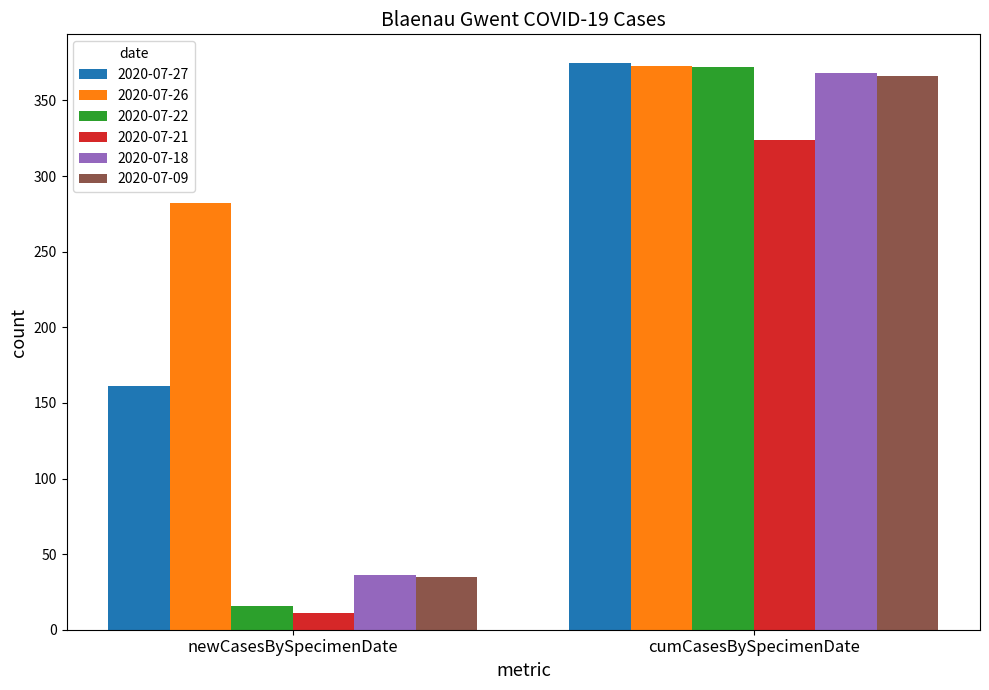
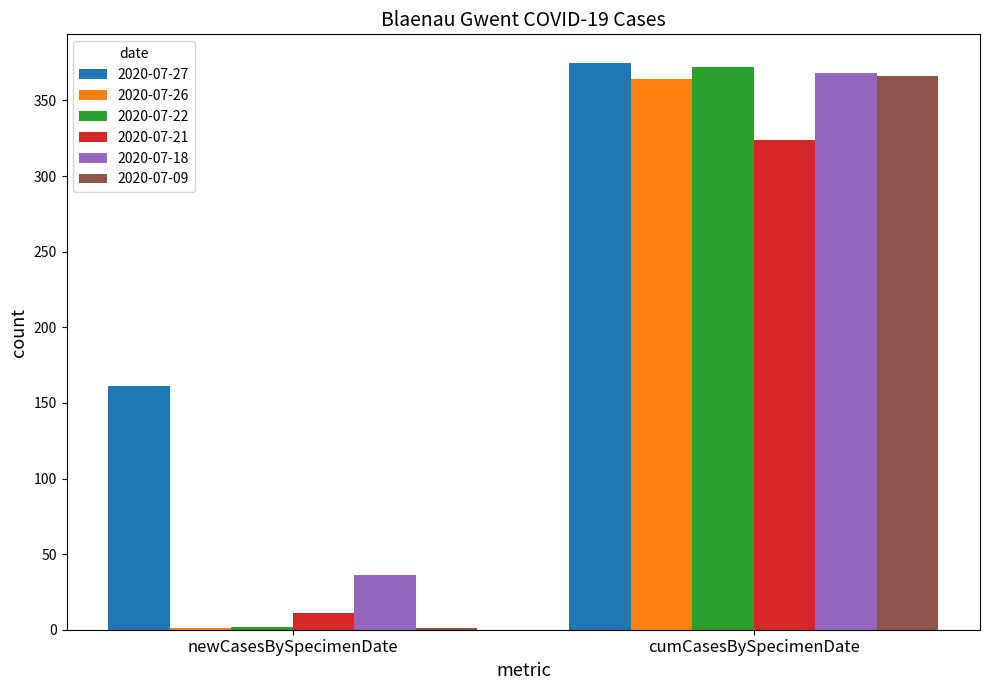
2020-07-26, newCasesBySpecimenDate: 282 -> 1
2020-07-22, newCasesBySpecimenDate: 16 -> 2
2020-07-09, newCasesBySpecimenDate: 35 -> 1
2020-07-26, cumCasesBySpecimenDate: 373 -> 364
